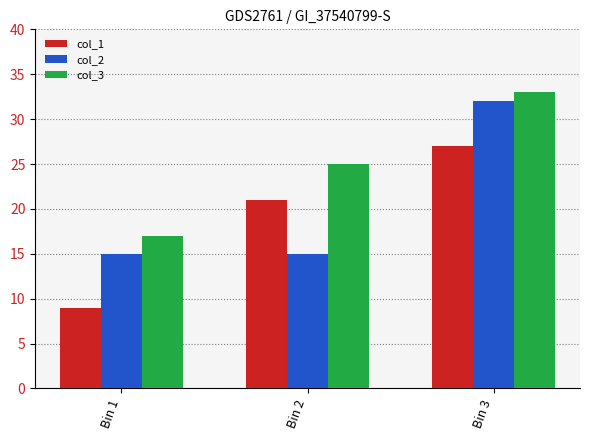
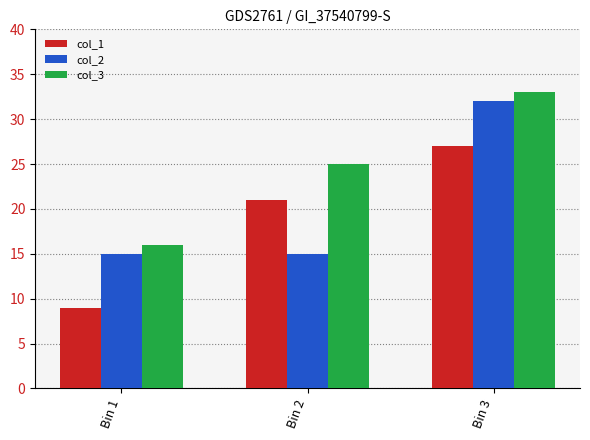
col_3, Bin 1: 17 -> 16
